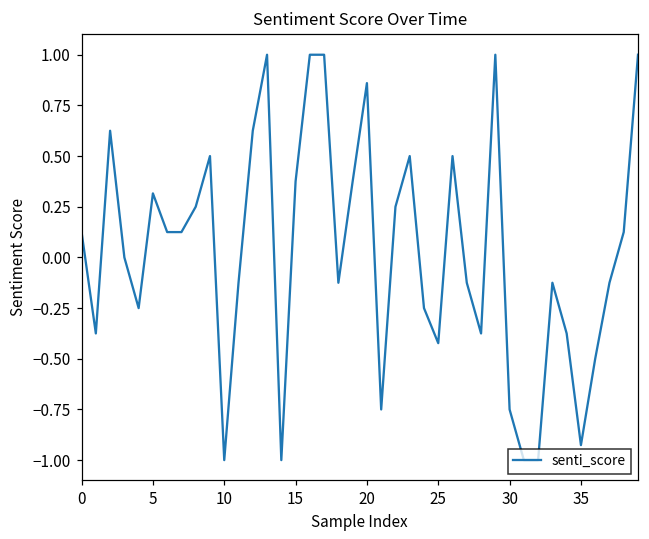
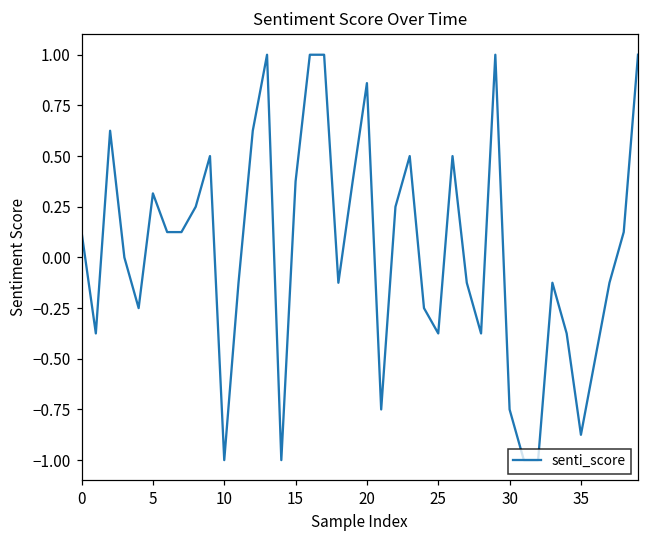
25: -0.42 -> -0.38
35: -0.93 -> -0.88
